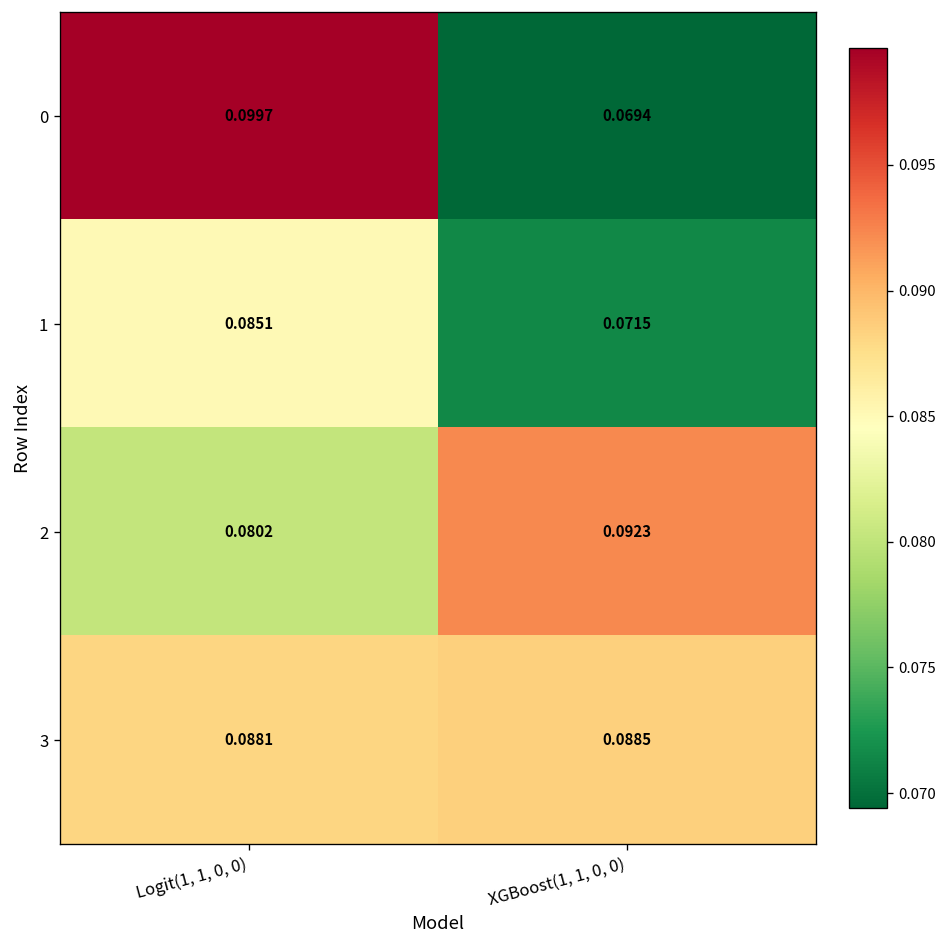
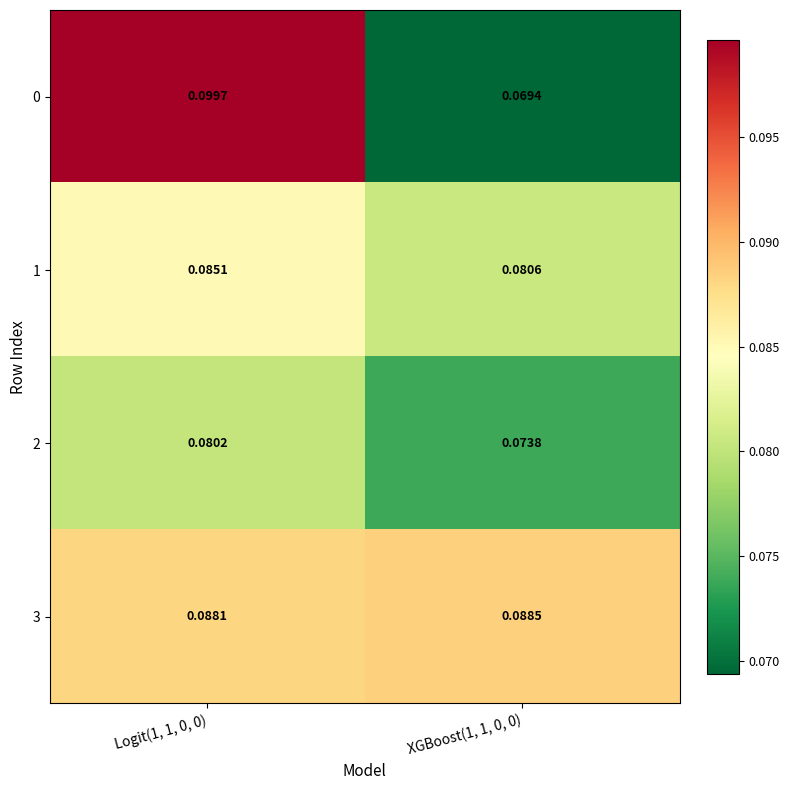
1, XGBoost(1, 1, 0, 0): 0.0715 -> 0.0806
2, XGBoost(1, 1, 0, 0): 0.0923 -> 0.0738
